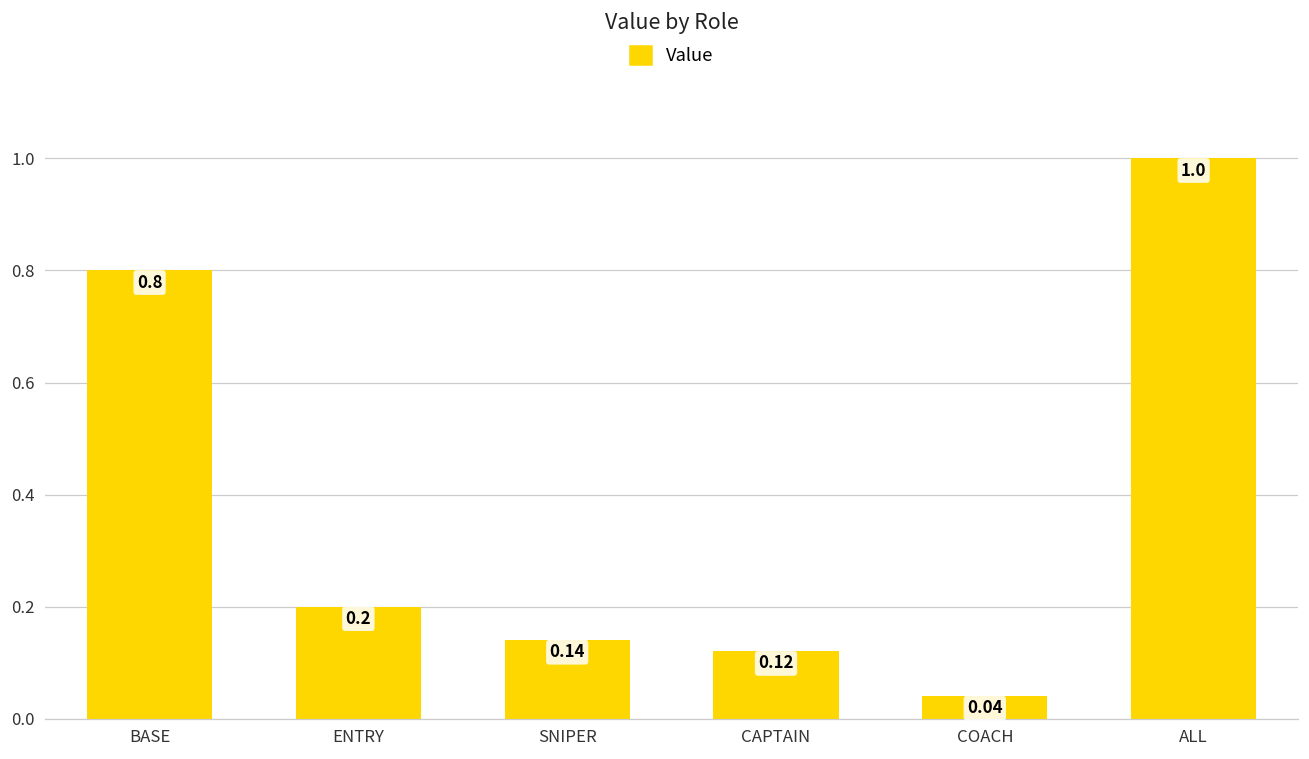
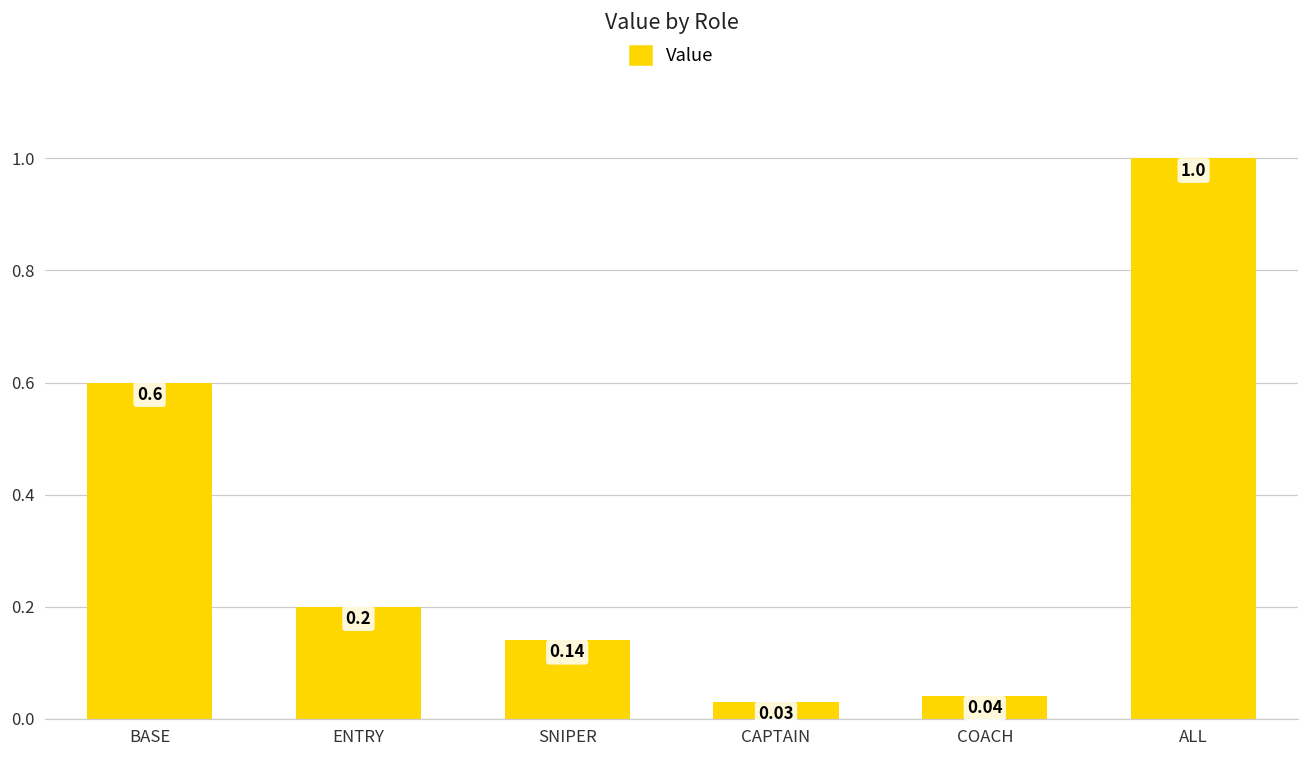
BASE: 0.8 -> 0.6
CAPTAIN: 0.12 -> 0.03
